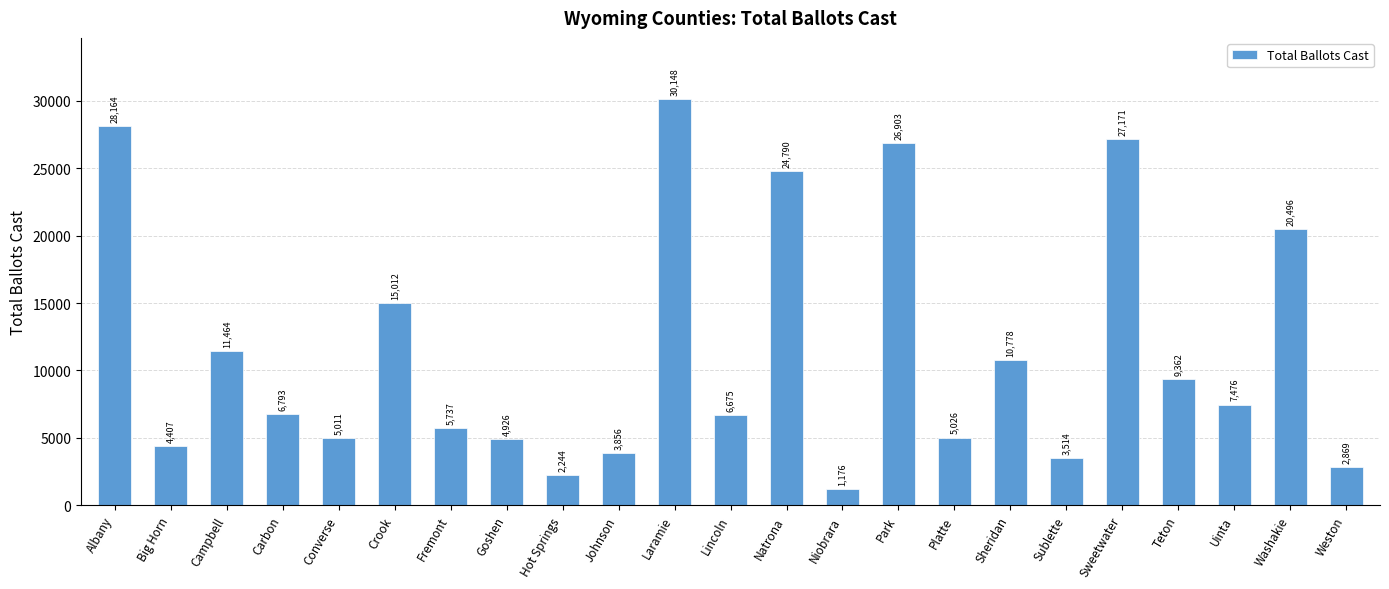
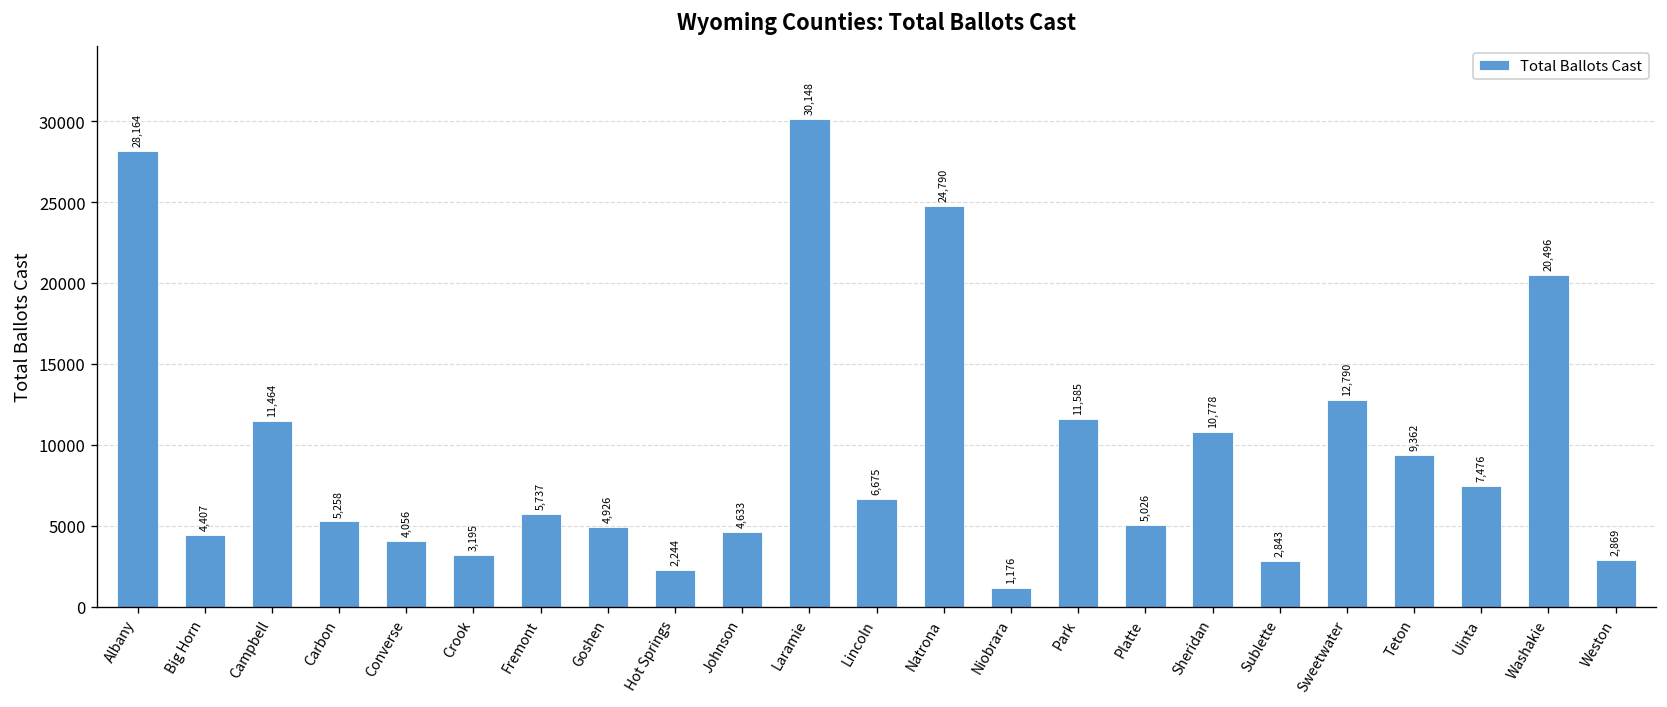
Carbon: 6,793 -> 5,258
Converse: 5,011 -> 4,056
Crook: 15,012 -> 3,195
Johnson: 3,856 -> 4,633
Park: 26,903 -> 11,585
Sublette: 3,514 -> 2,843
Sweetwater: 27,171 -> 12,790
